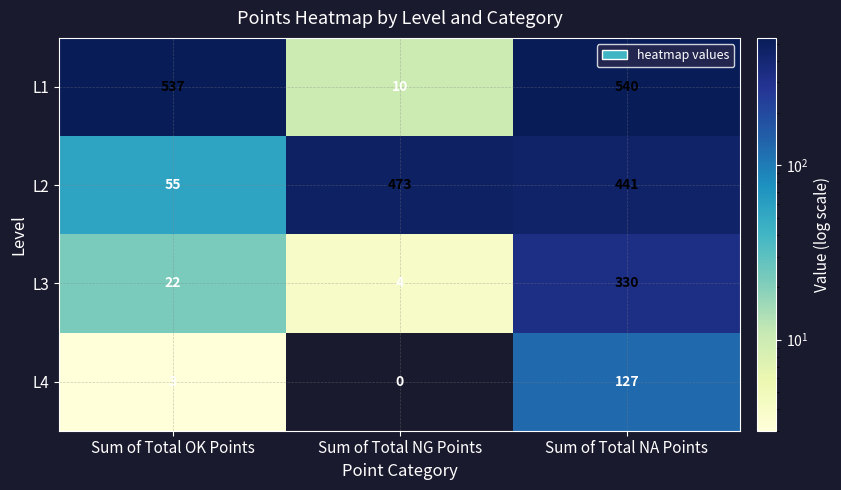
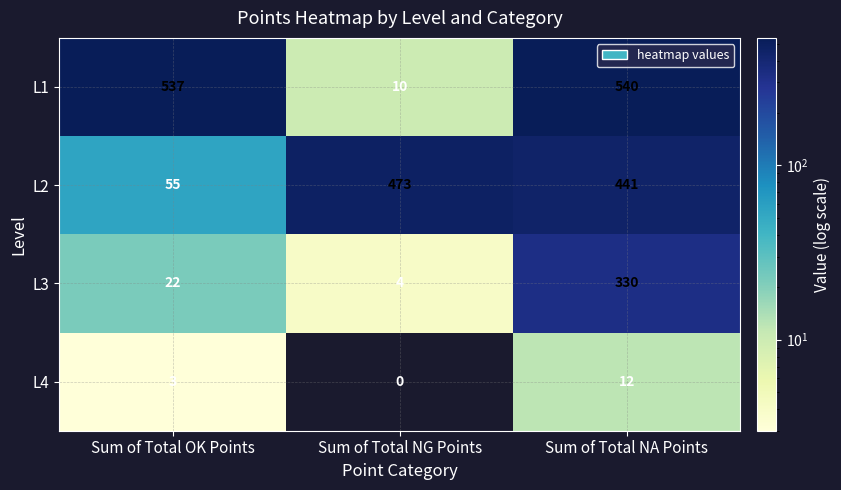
L4, Sum of Total NA Points: 127 -> 12
